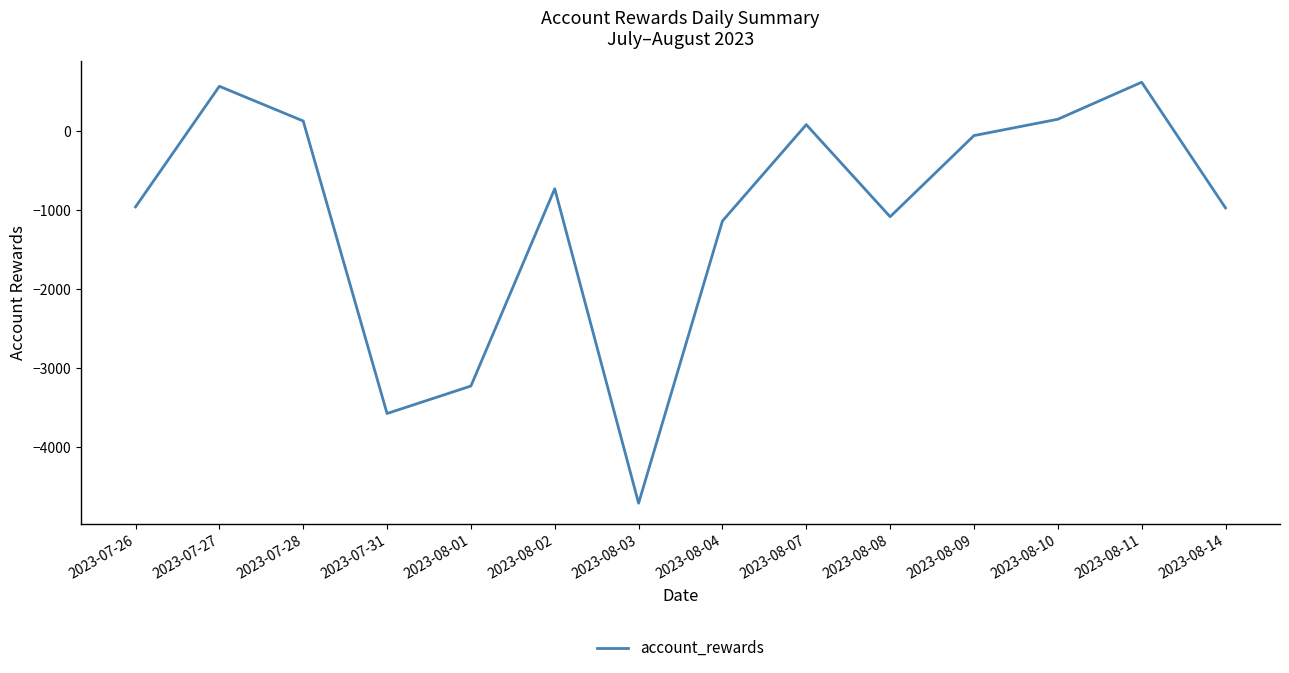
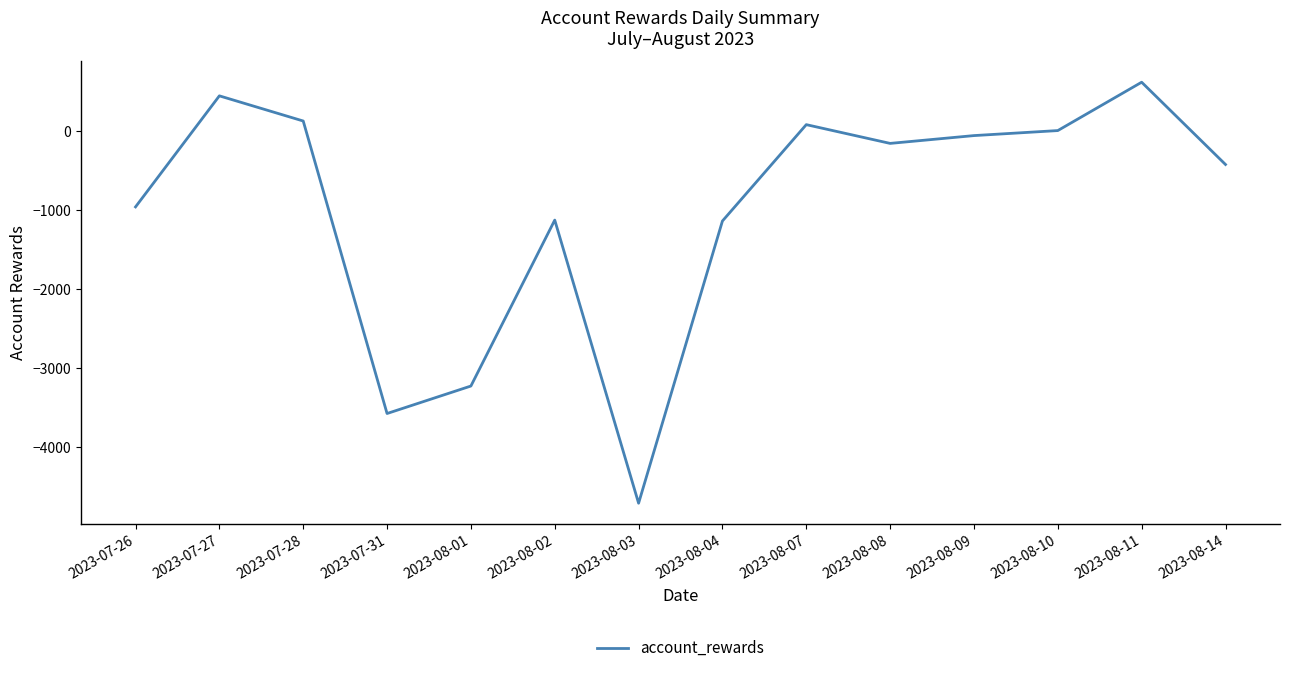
2023-07-27: 600 -> 400
2023-08-02: -700 -> -1100
2023-08-08: -1100 -> -200
2023-08-10: 100 -> 0
2023-08-14: -1000 -> -400
